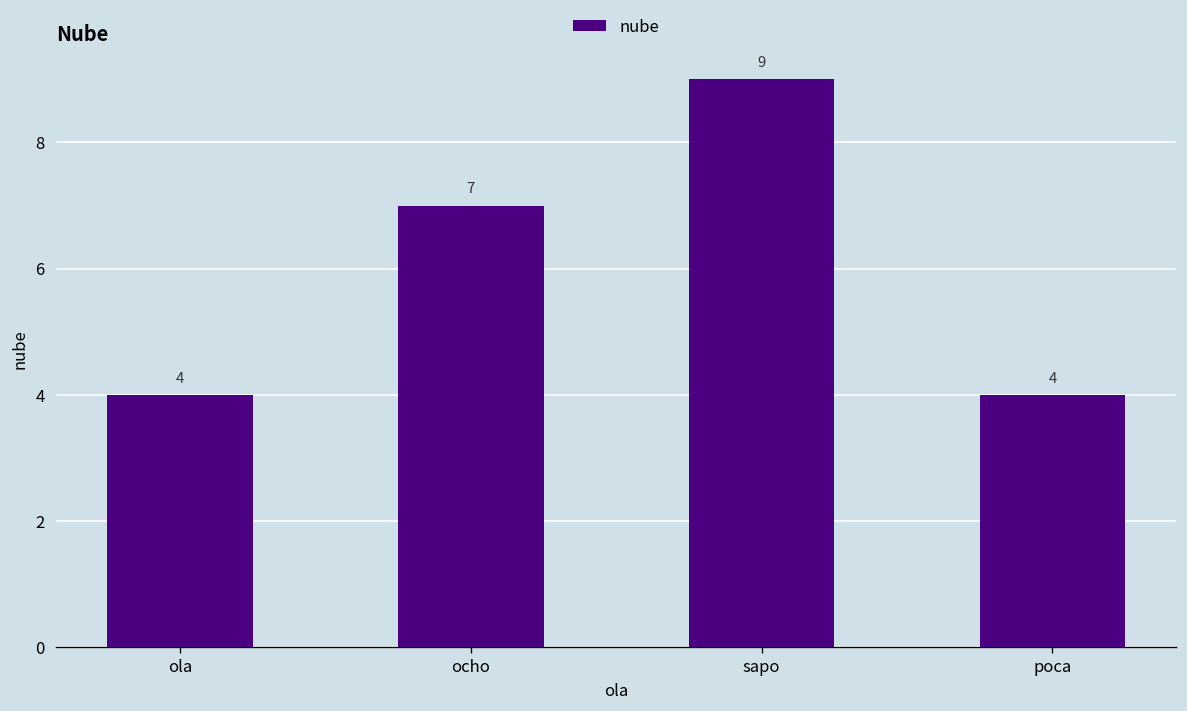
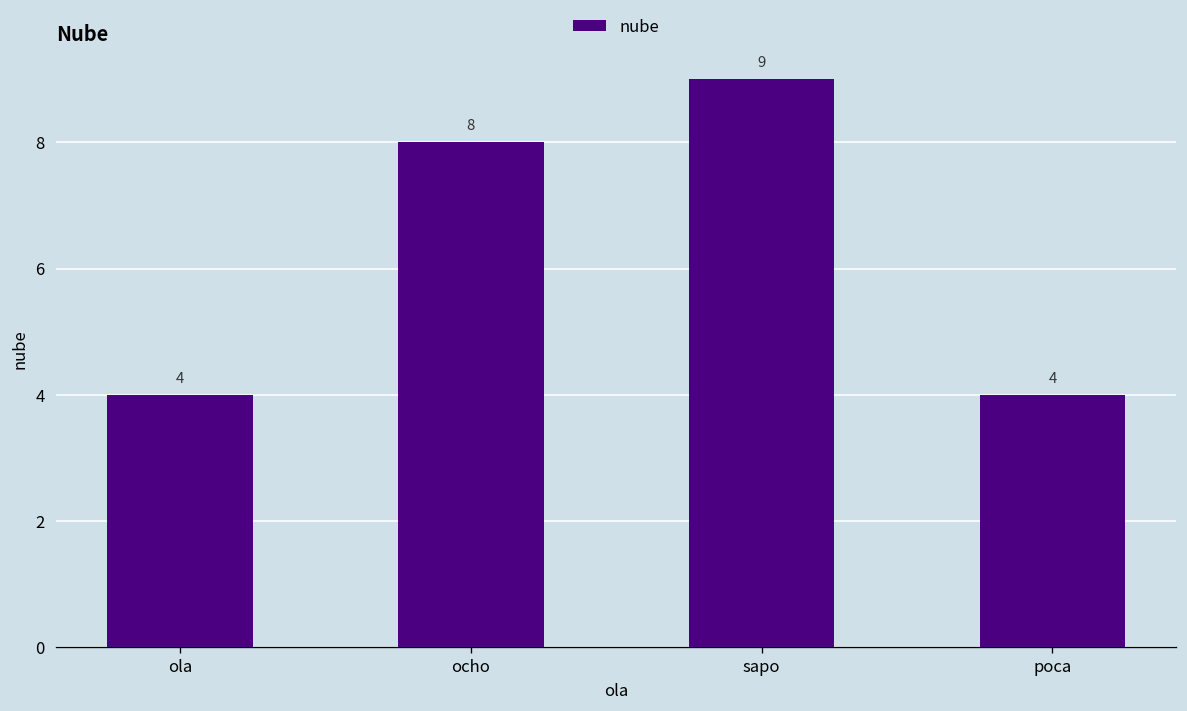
ocho: 7 -> 8
